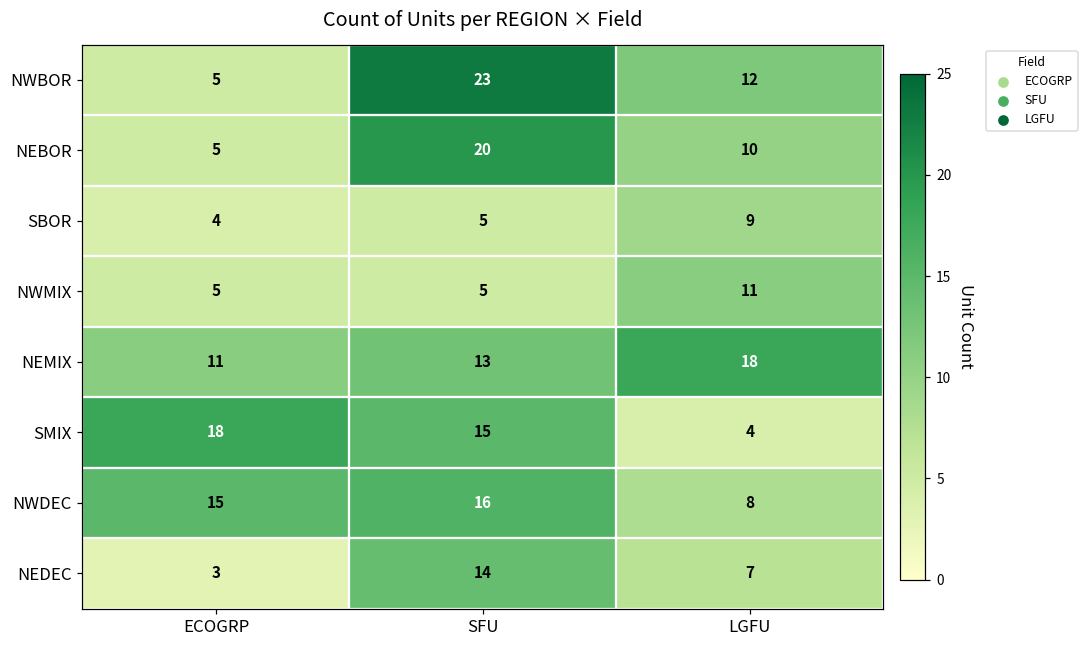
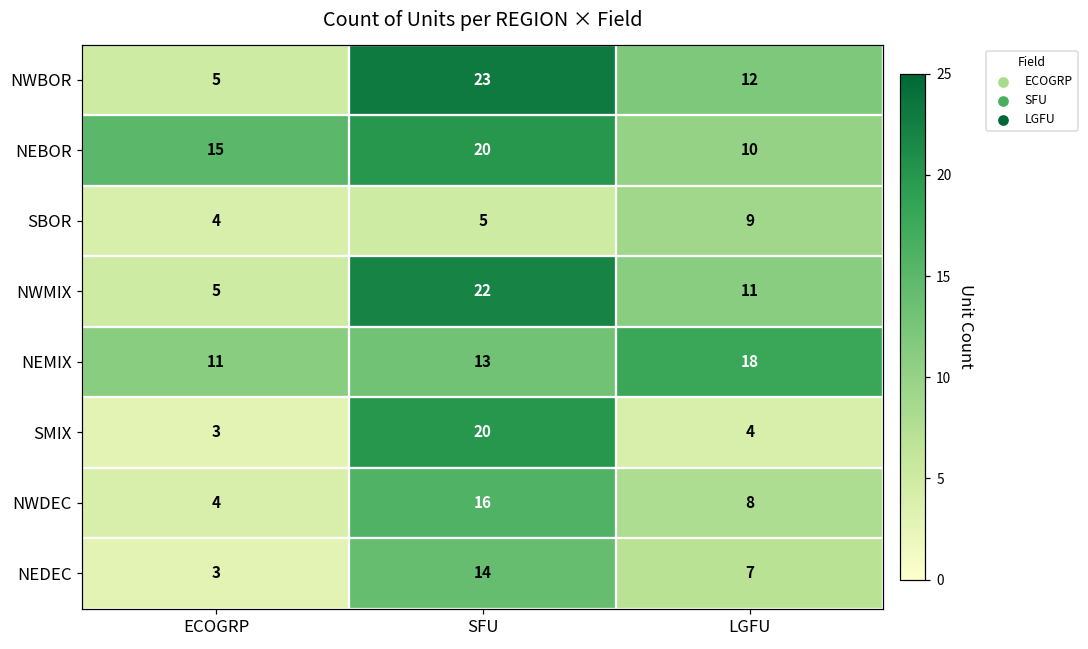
NEBOR, ECOGRP: 5 -> 15
NWMIX, SFU: 5 -> 22
SMIX, ECOGRP: 18 -> 3
SMIX, SFU: 15 -> 20
NWDEC, ECOGRP: 15 -> 4
